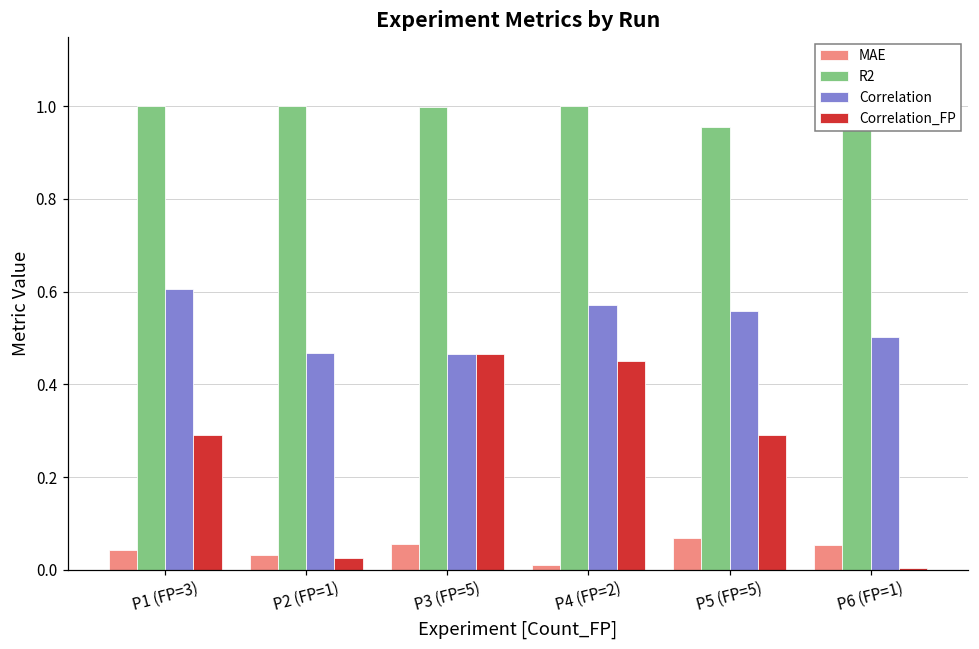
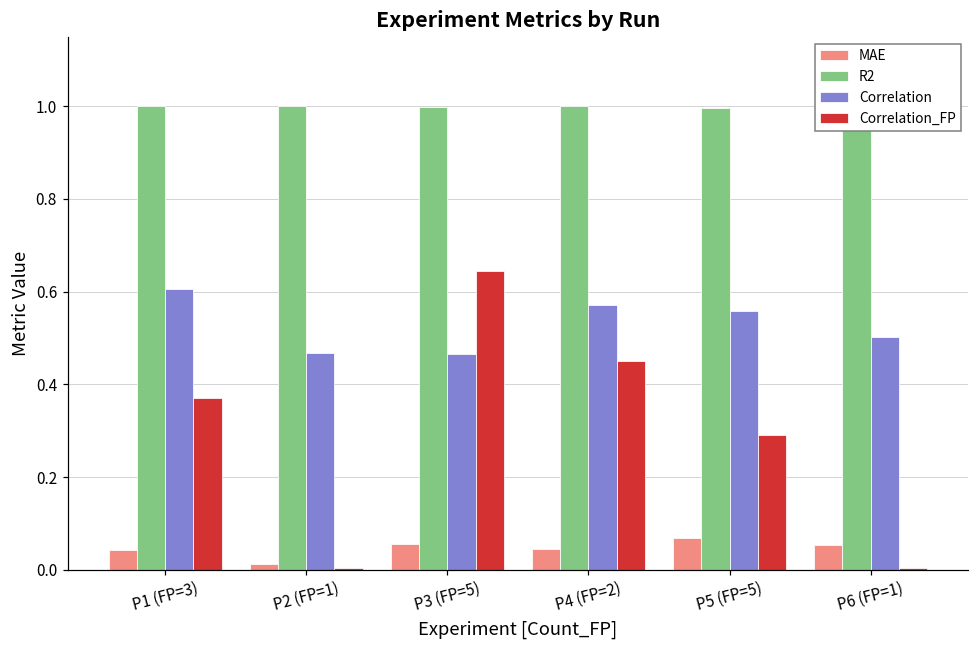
Correlation_FP, P1 (FP=3): 0.29 -> 0.37
MAE, P2 (FP=1): 0.03 -> 0.01
Correlation_FP, P2 (FP=1): 0.03 -> 0.00
Correlation_FP, P3 (FP=5): 0.47 -> 0.64
MAE, P4 (FP=2): 0.01 -> 0.05
R2, P5 (FP=5): 0.95 -> 1.00
